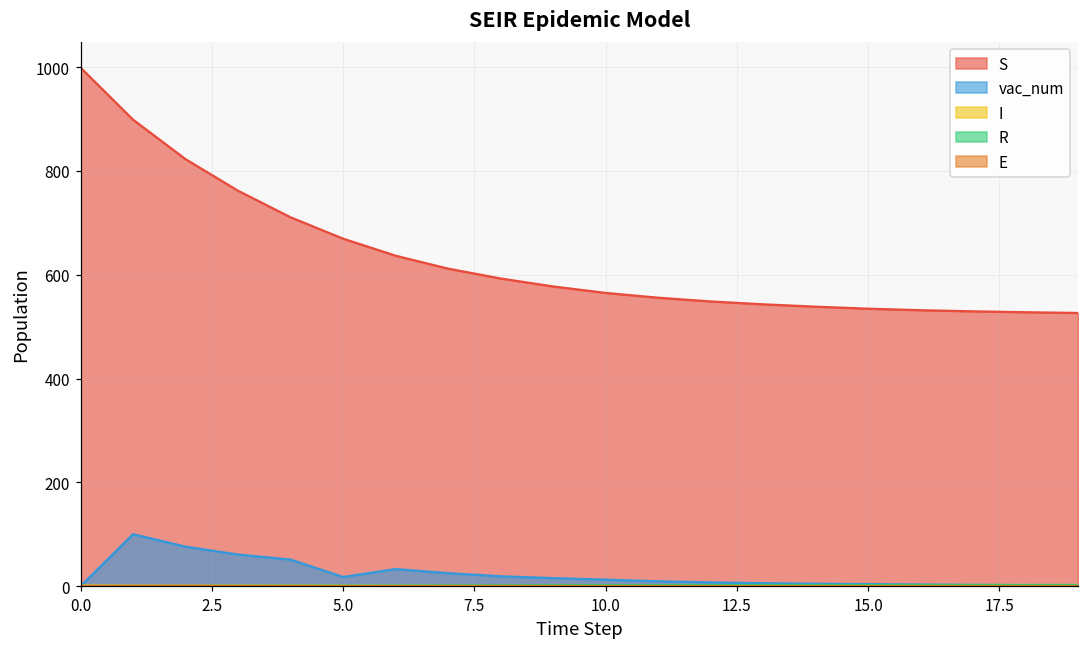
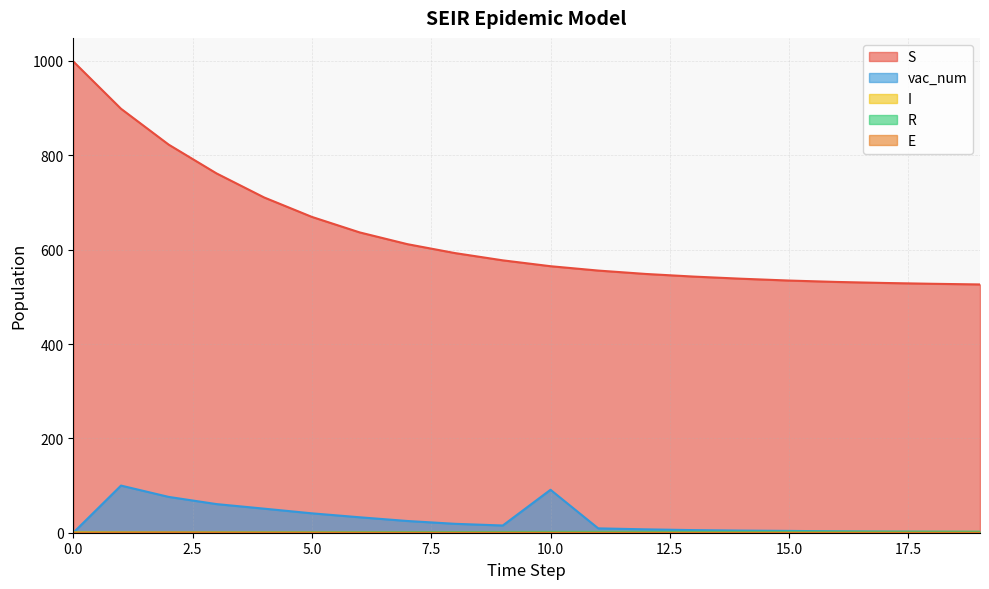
vac_num, 5.0: 20 -> 40
vac_num, 10.0: 10 -> 90
